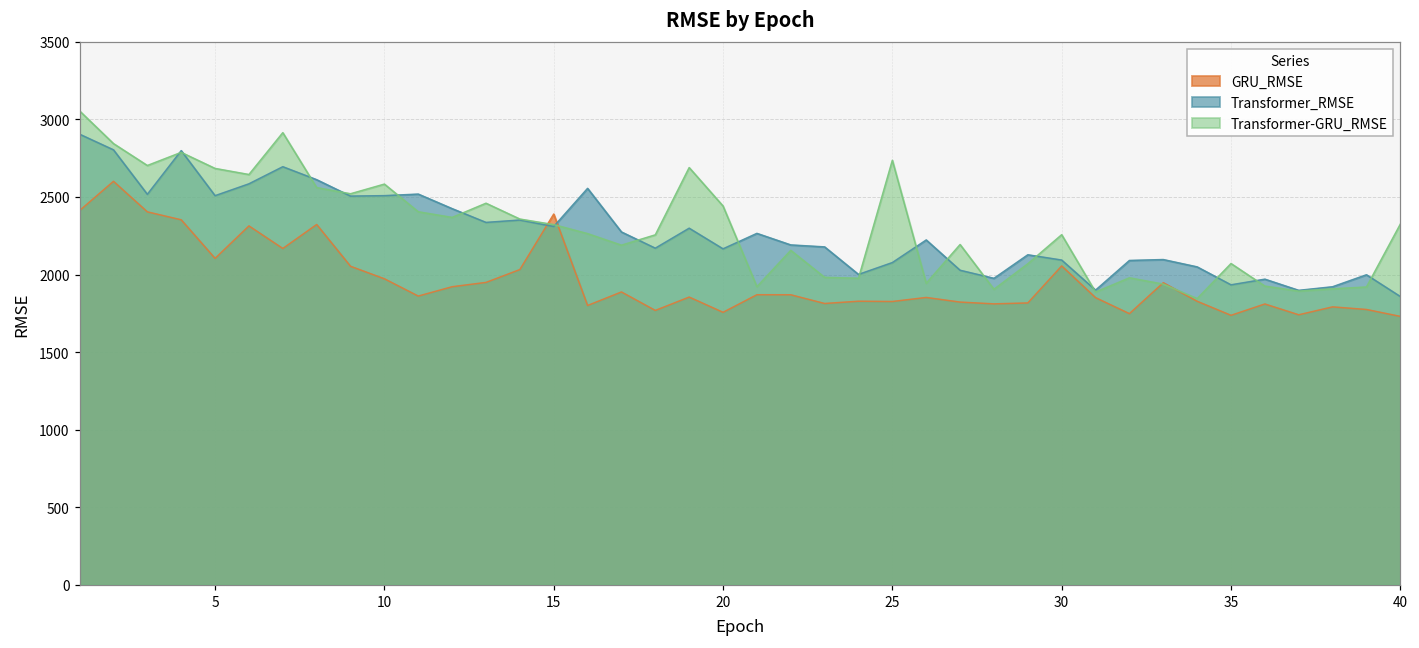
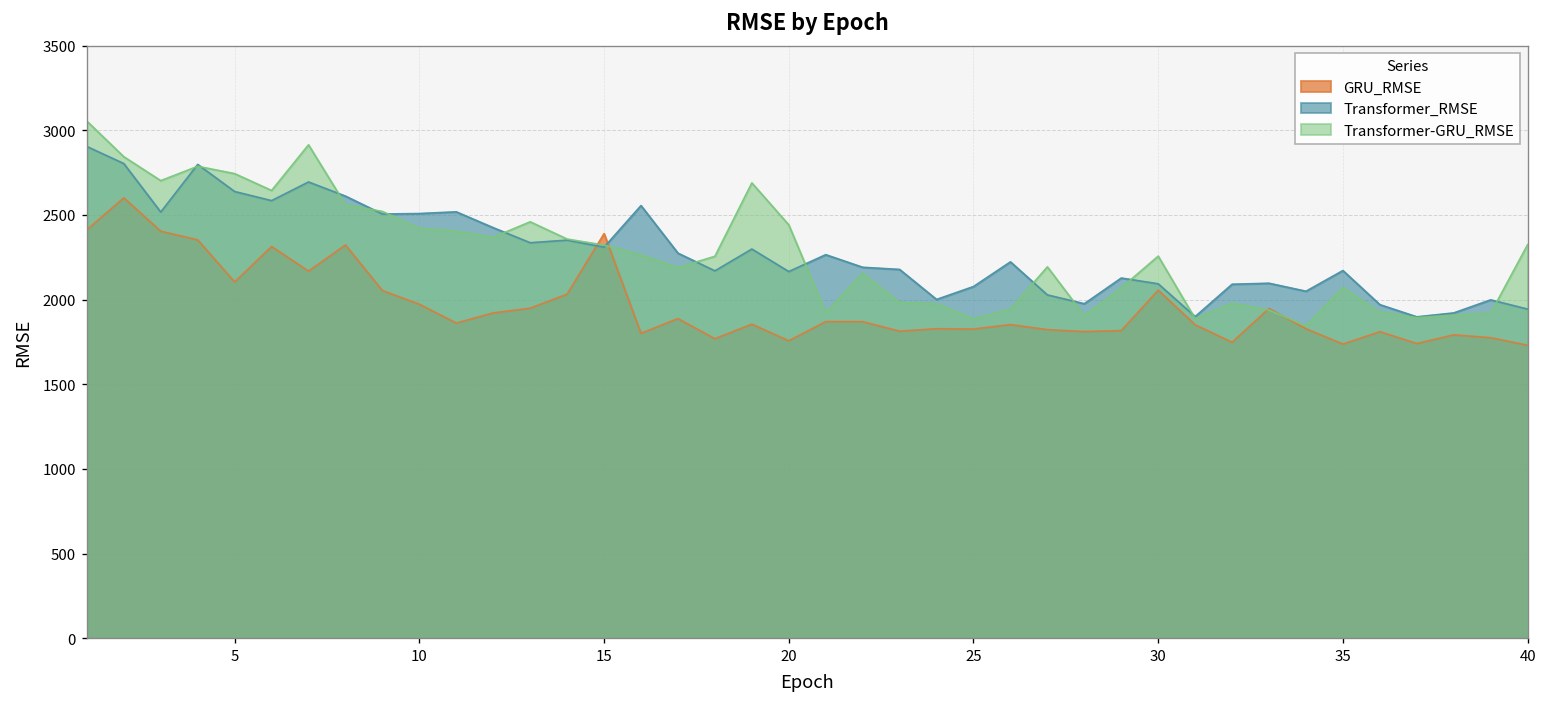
Transformer_RMSE, 5: 2510 -> 2640
Transformer-GRU_RMSE, 5: 2680 -> 2740
Transformer-GRU_RMSE, 10: 2580 -> 2420
Transformer-GRU_RMSE, 25: 2740 -> 1890
Transformer_RMSE, 35: 1930 -> 2170
Transformer_RMSE, 40: 1860 -> 1940
